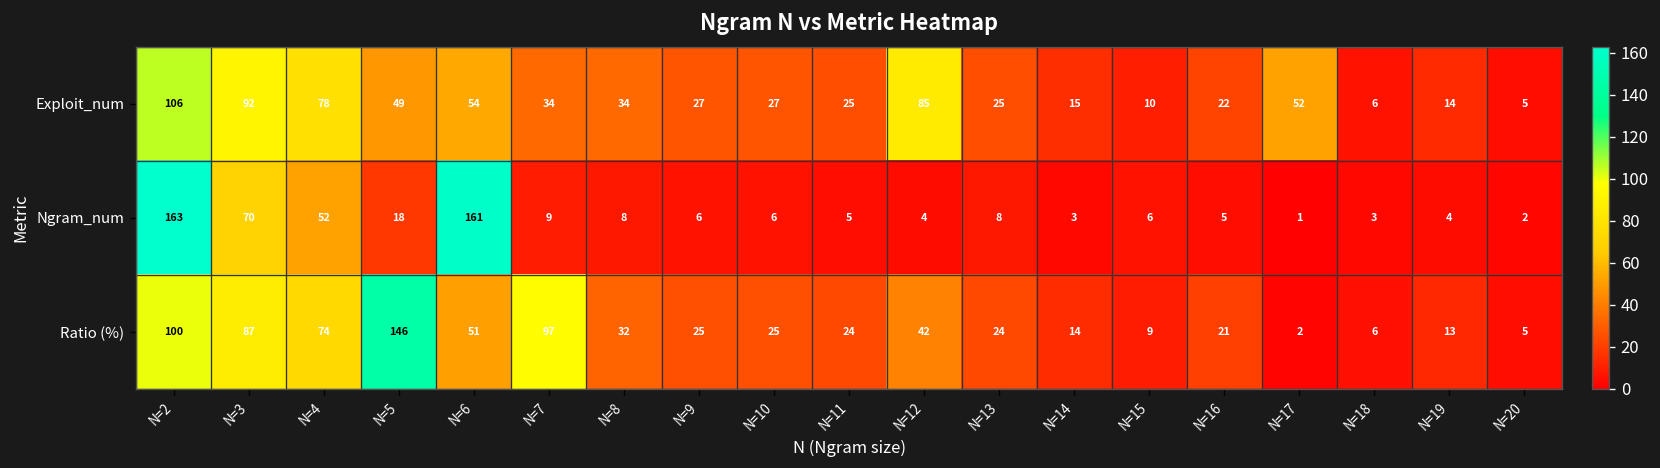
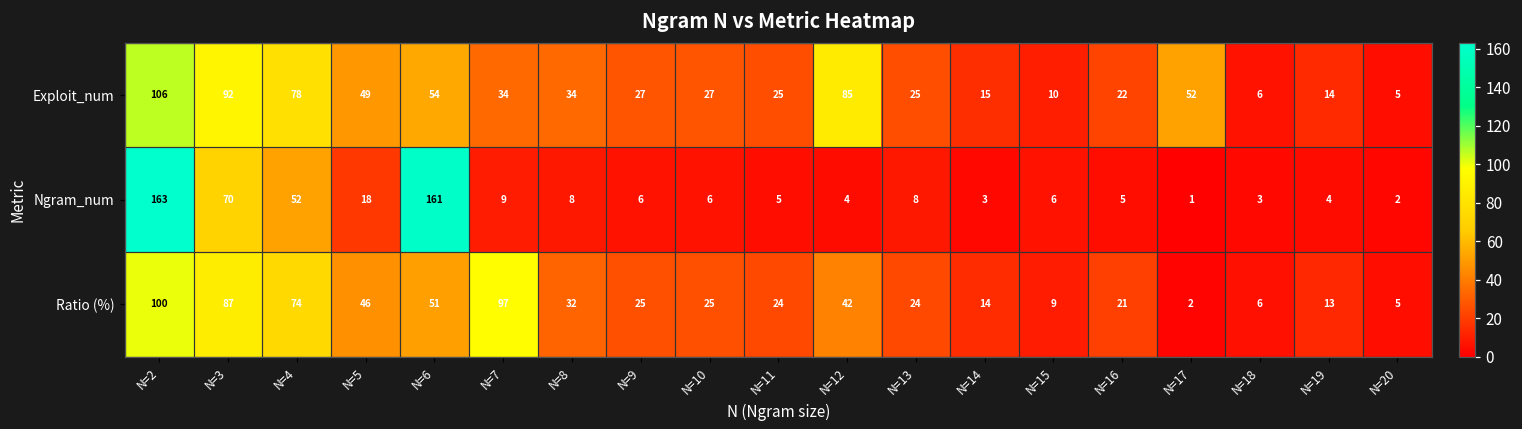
Ratio (%), N=5: 146 -> 46
